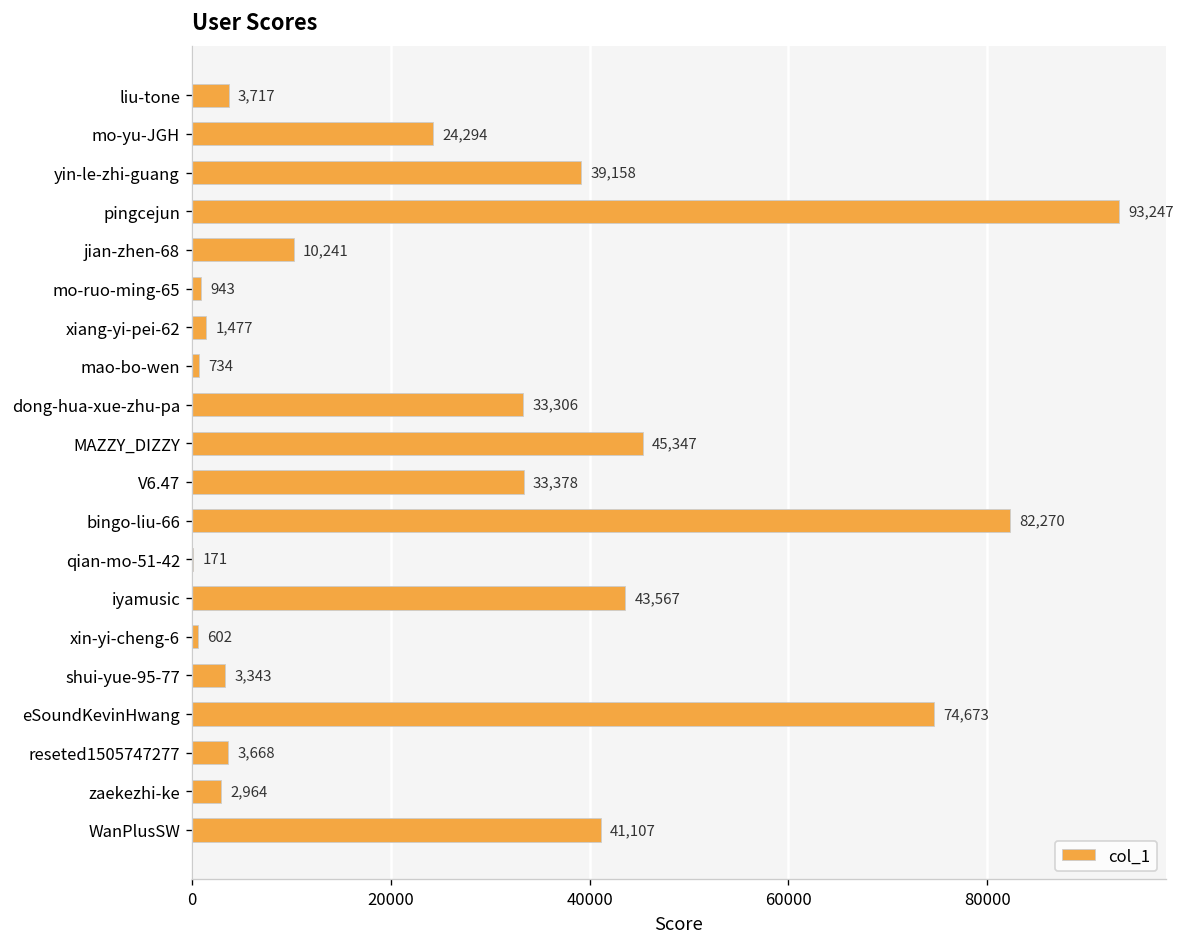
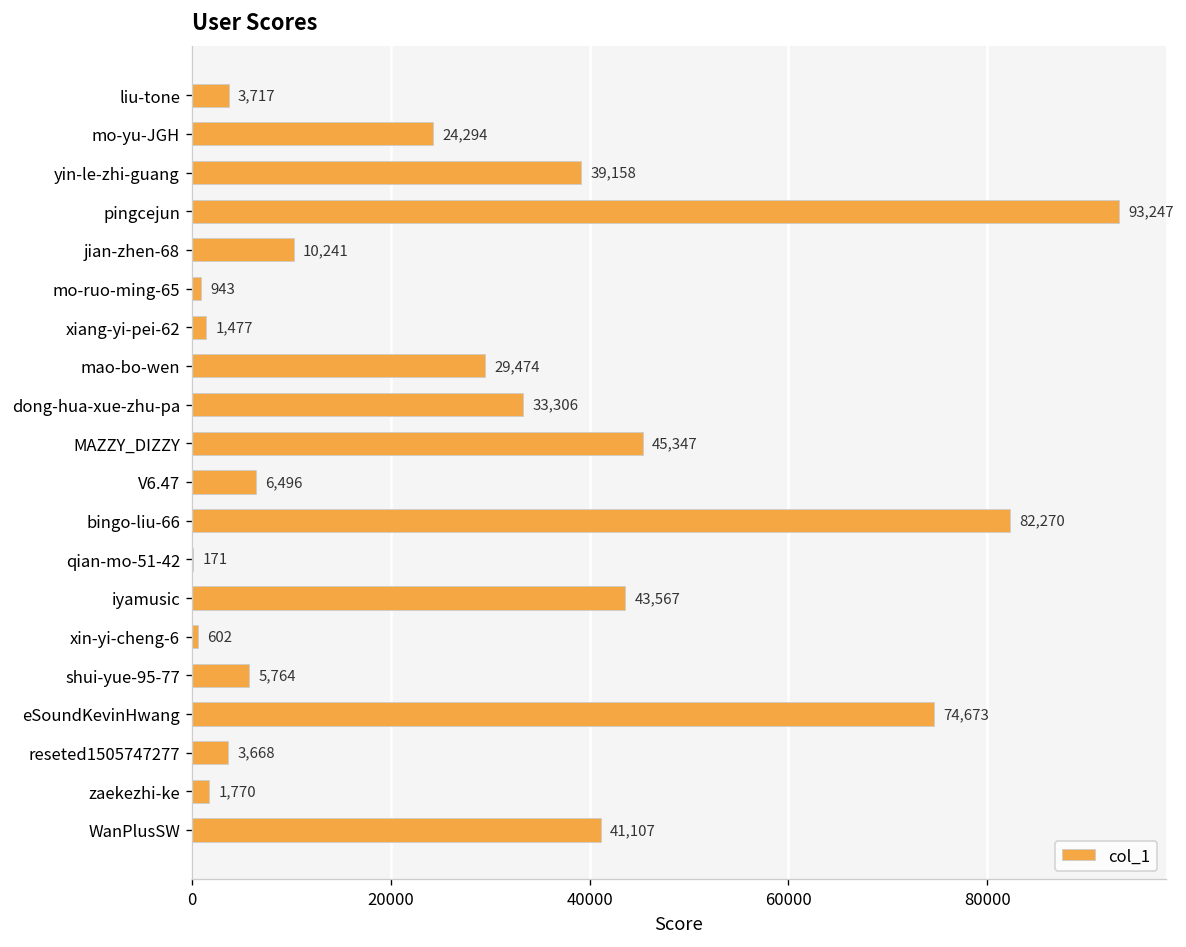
mao-bo-wen: 734 -> 29,474
V6.47: 33,378 -> 6,496
shui-yue-95-77: 3,343 -> 5,764
zaekezhi-ke: 2,964 -> 1,770
